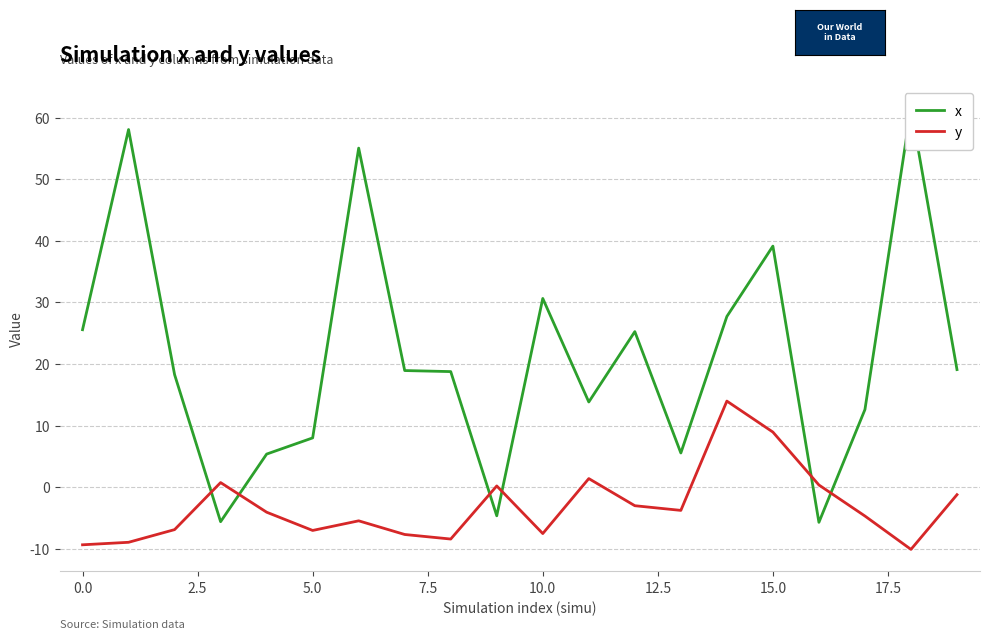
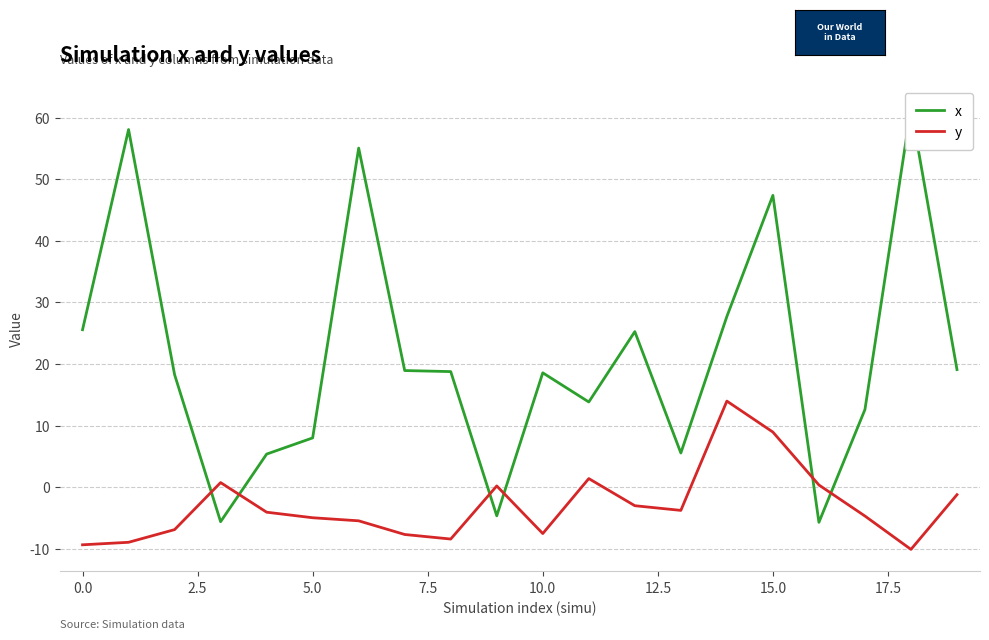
y, 5.0: -7 -> -5
x, 10.0: 31 -> 19
x, 15.0: 39 -> 47
